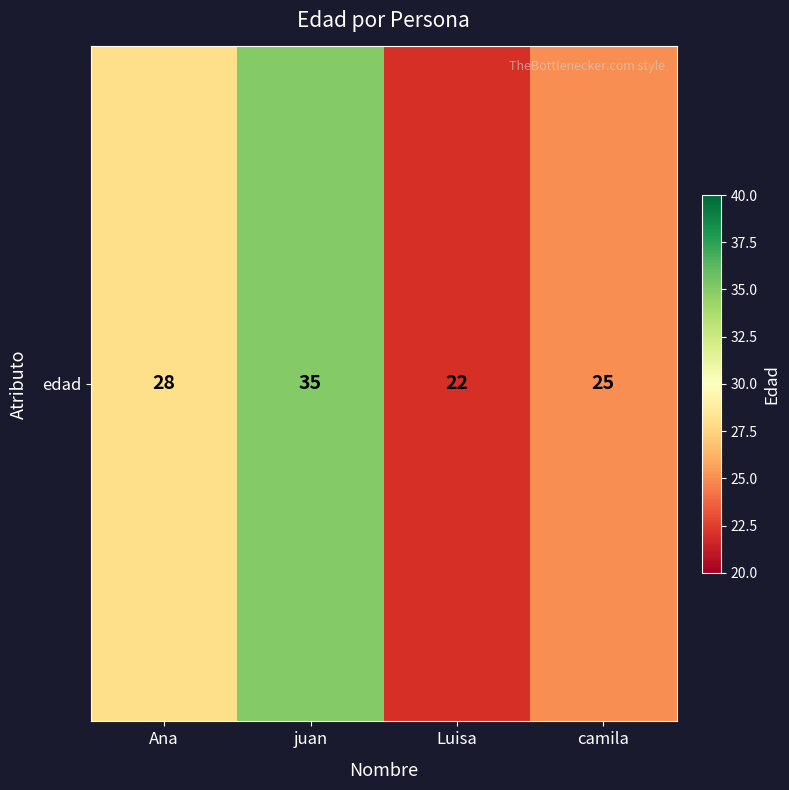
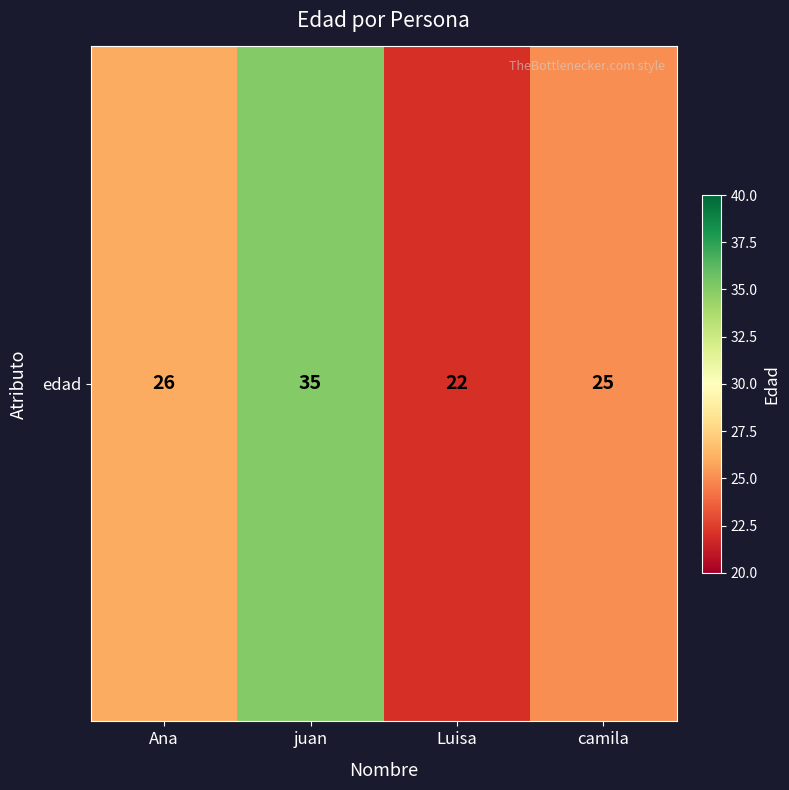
edad, Ana: 28 -> 26
